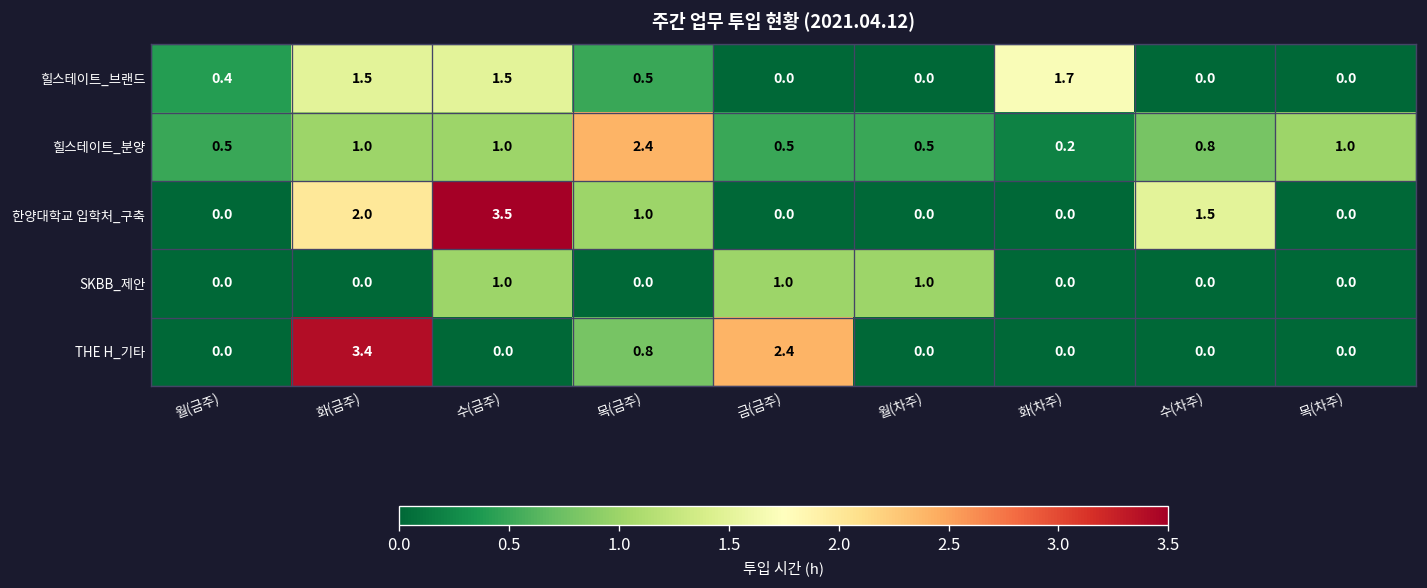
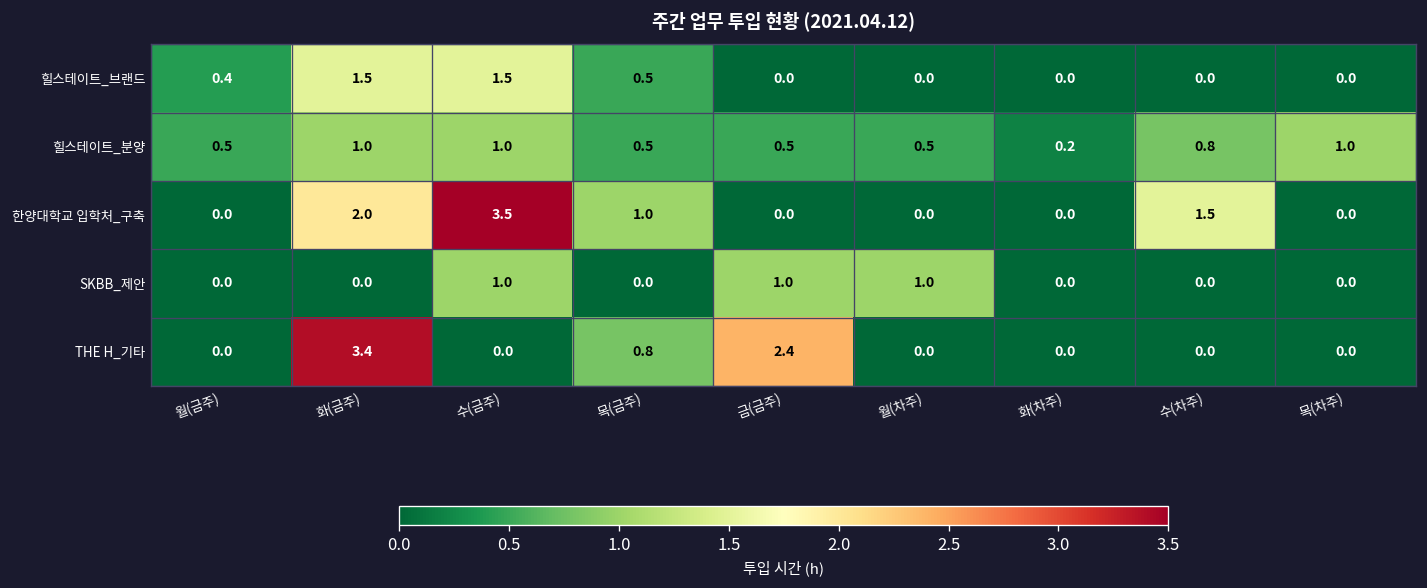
힐스테이트_브랜드, 화(차주): 1.7 -> 0.0
힐스테이트_분양, 목(금주): 2.4 -> 0.5
